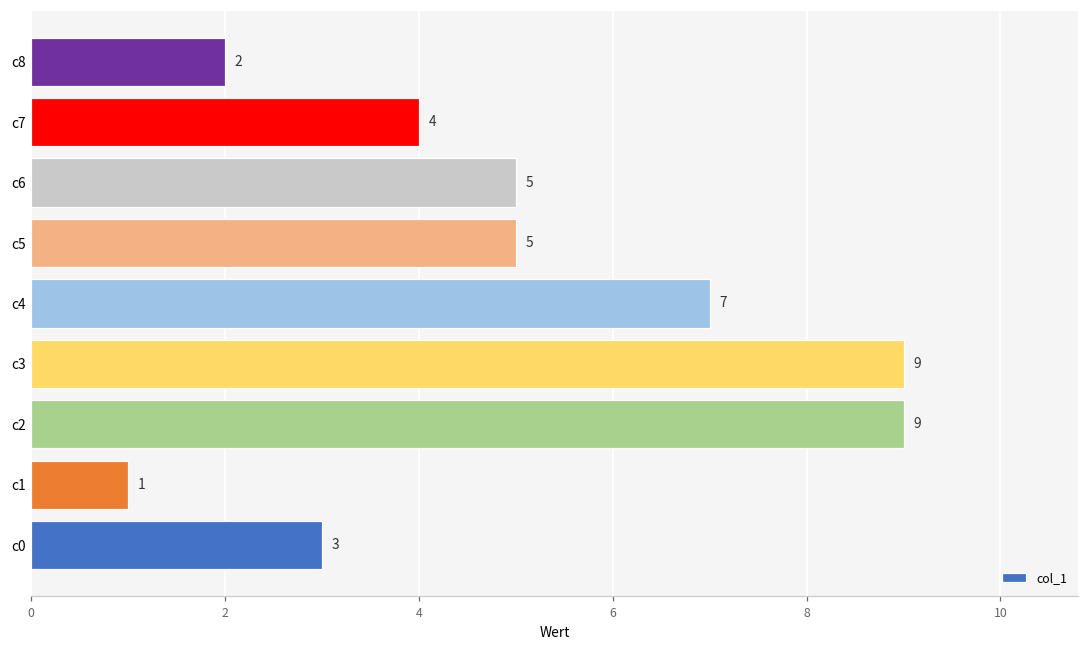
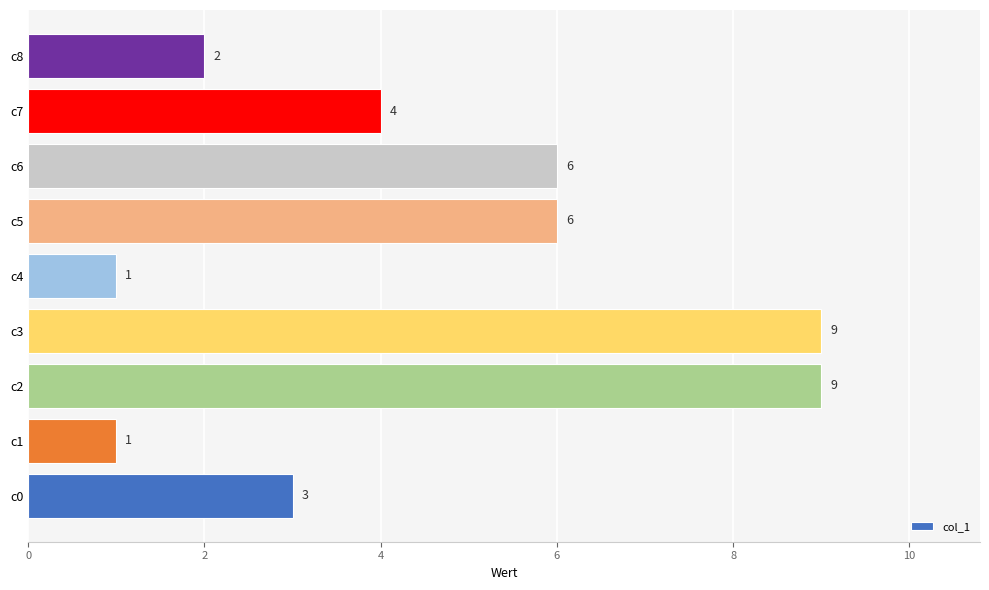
c6: 5 -> 6
c5: 5 -> 6
c4: 7 -> 1
